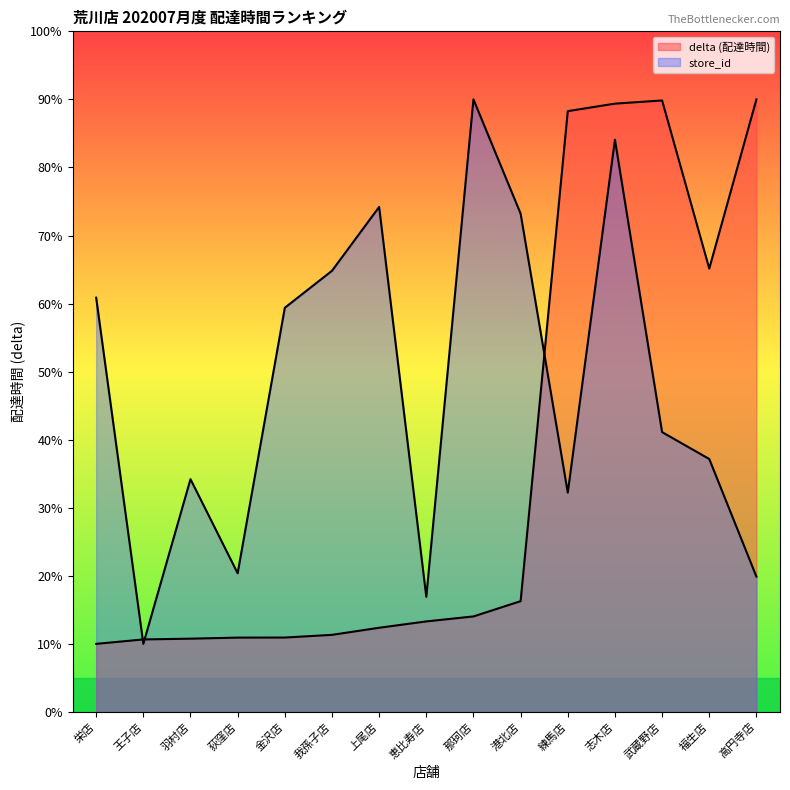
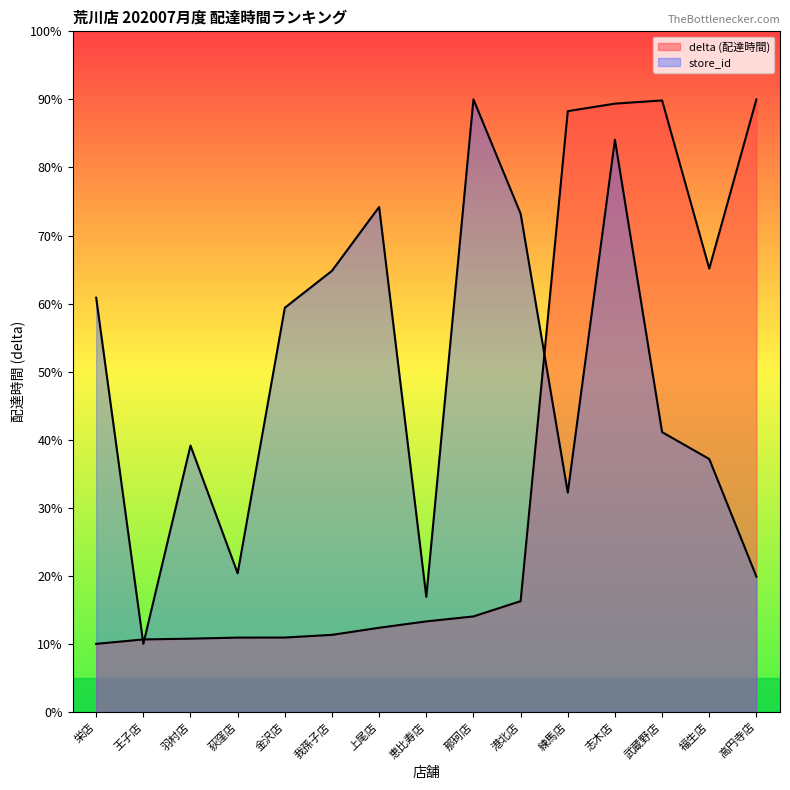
store_id, 羽村店: 34% -> 39%
